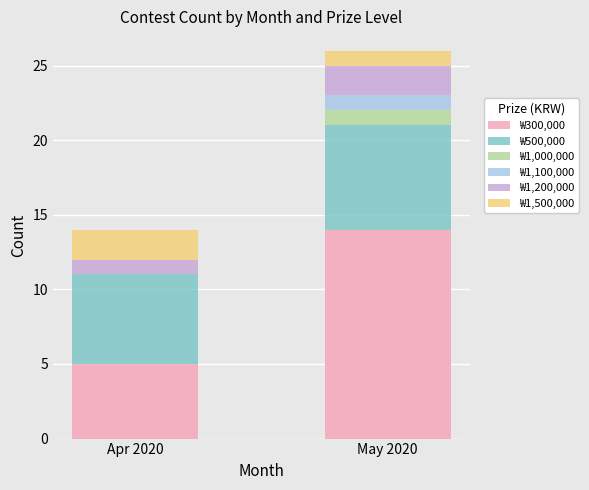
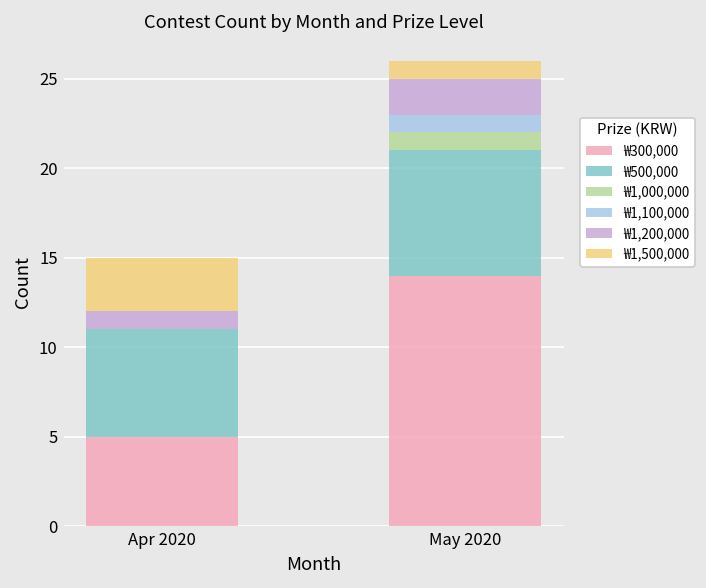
₩1,500,000, Apr 2020: 2 -> 3
